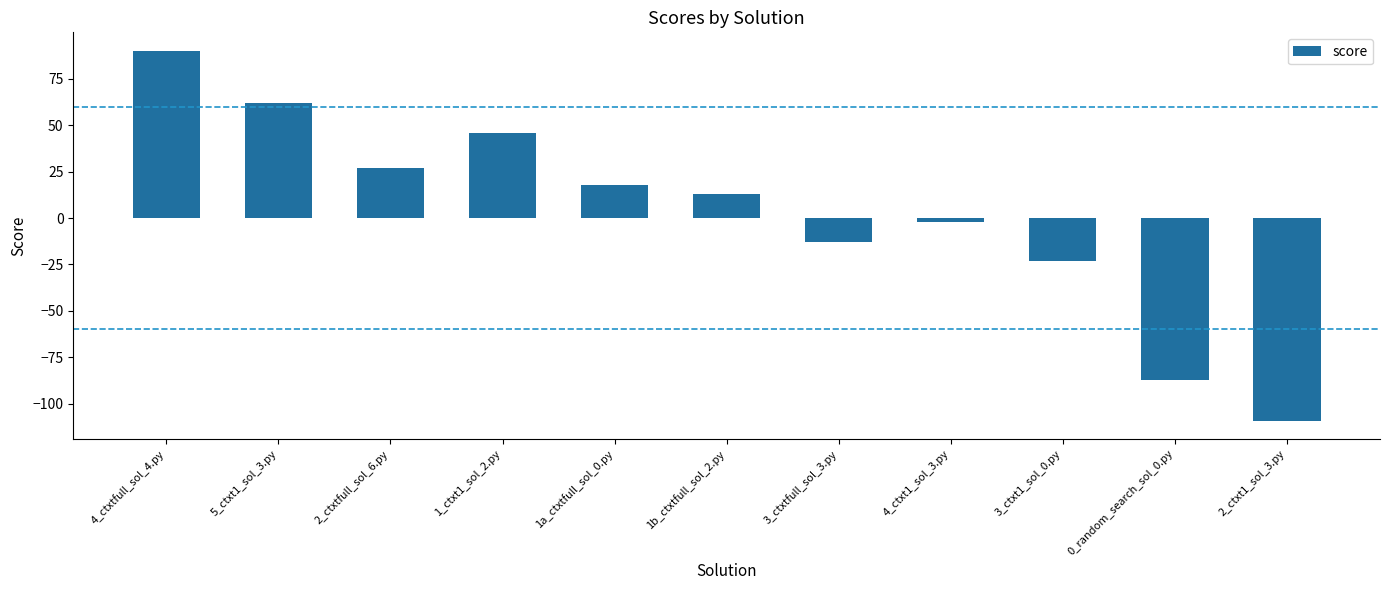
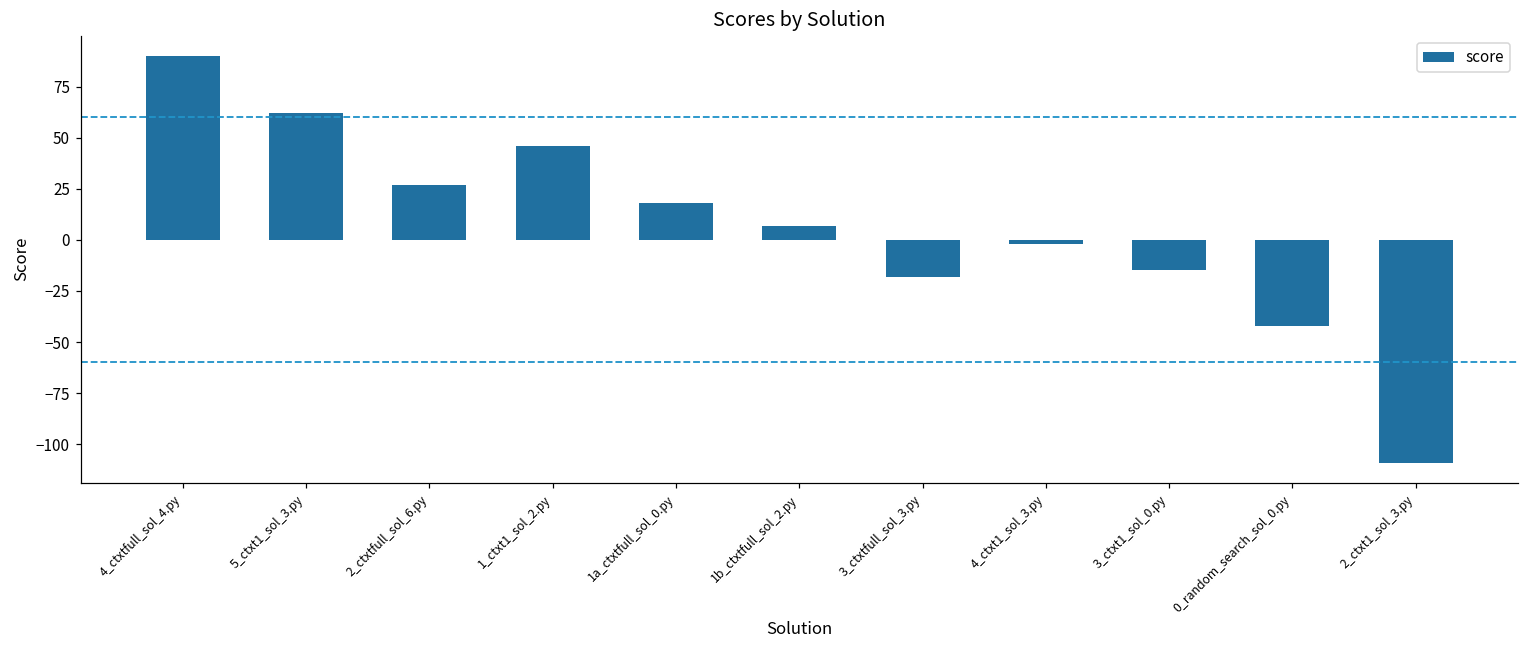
1b_ctxtfull_sol_2.py: 13 -> 7
3_ctxtfull_sol_3.py: -13 -> -18
3_ctxt1_sol_0.py: -23 -> -15
0_random_search_sol_0.py: -87 -> -42
